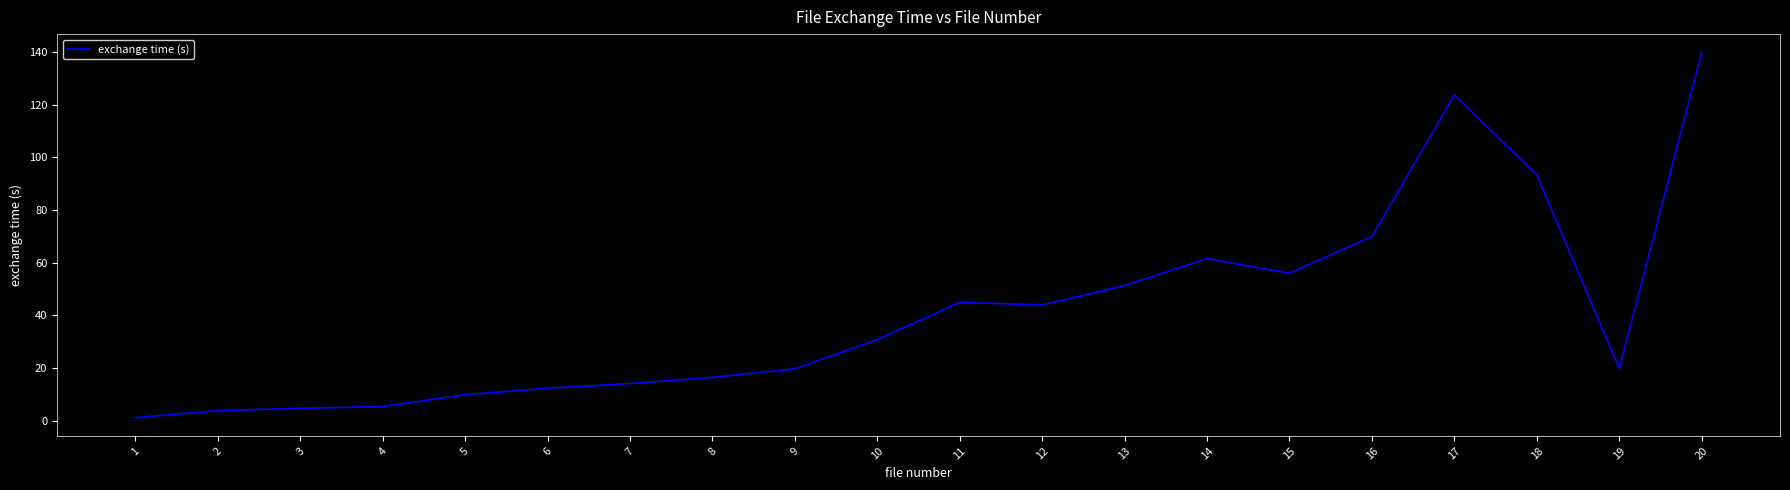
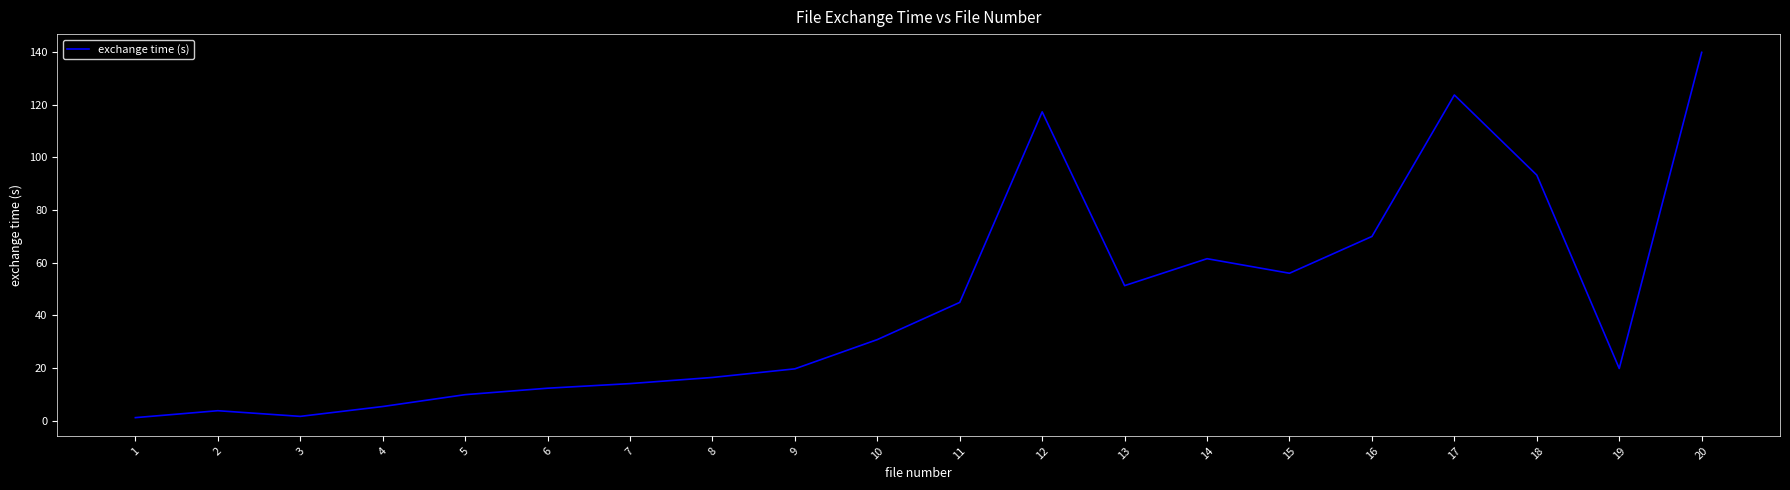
3: 5 -> 2
12: 44 -> 117
